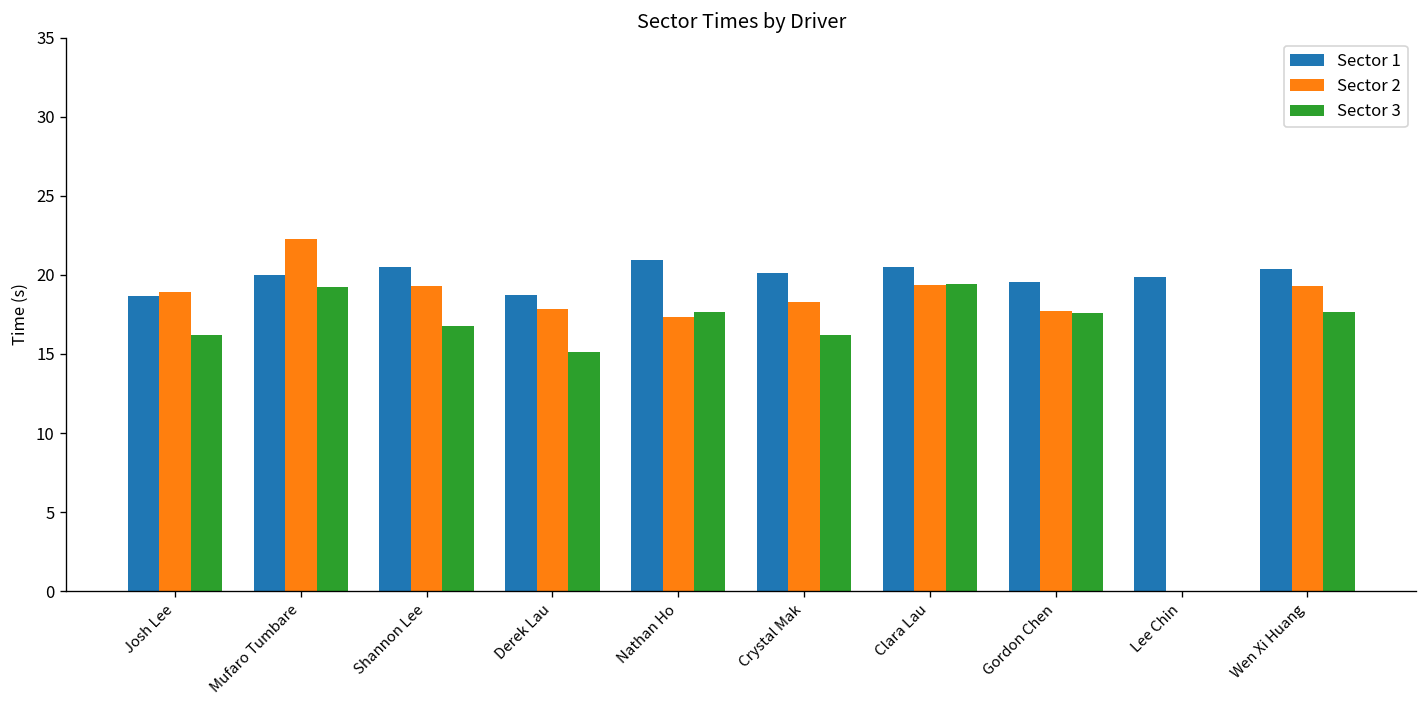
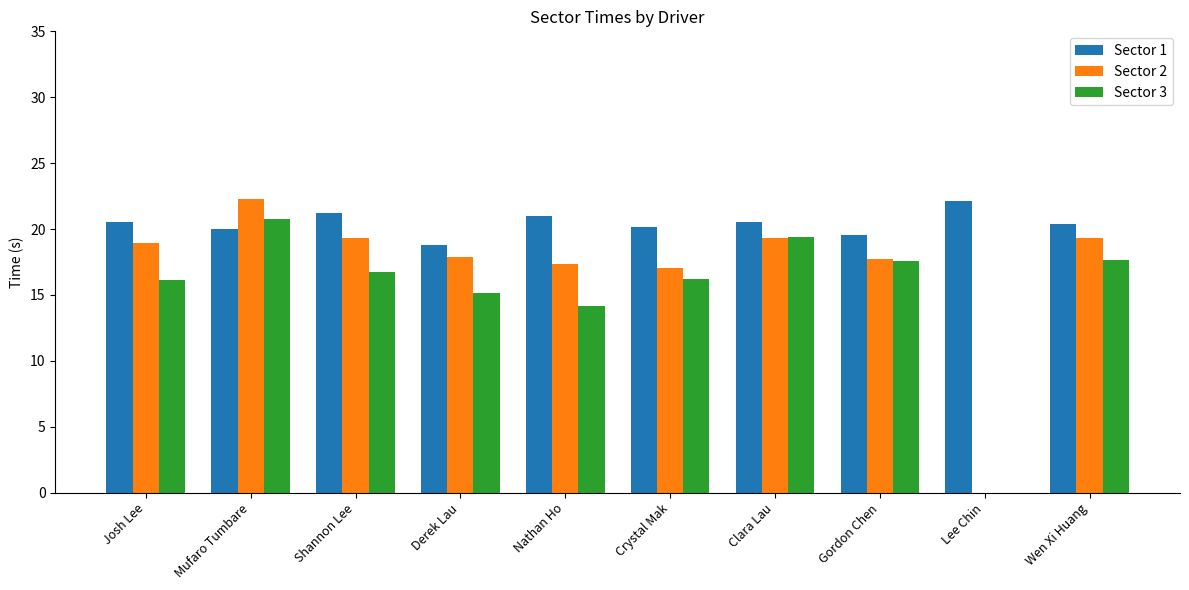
Sector 1, Josh Lee: 18.7 -> 20.6
Sector 3, Mufaro Tumbare: 19.2 -> 20.7
Sector 1, Shannon Lee: 20.5 -> 21.2
Sector 3, Nathan Ho: 17.6 -> 14.2
Sector 2, Crystal Mak: 18.3 -> 17.0
Sector 1, Lee Chin: 19.9 -> 22.2
